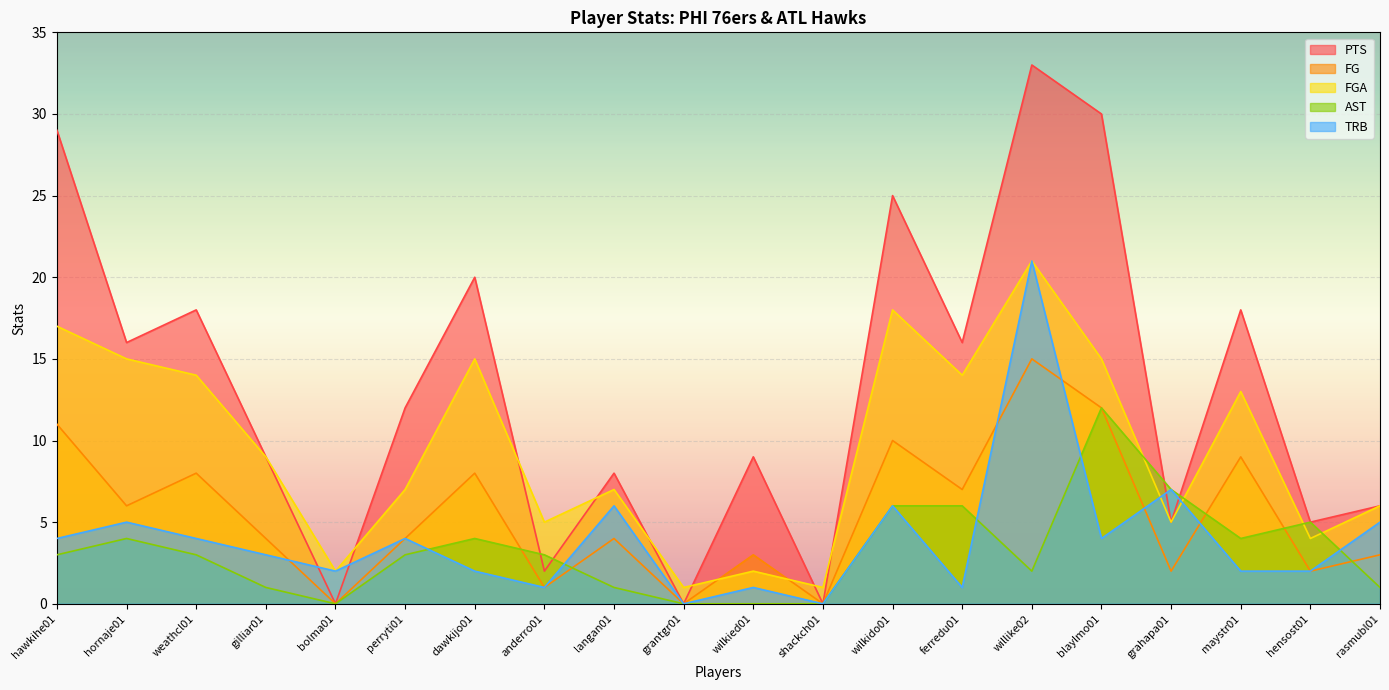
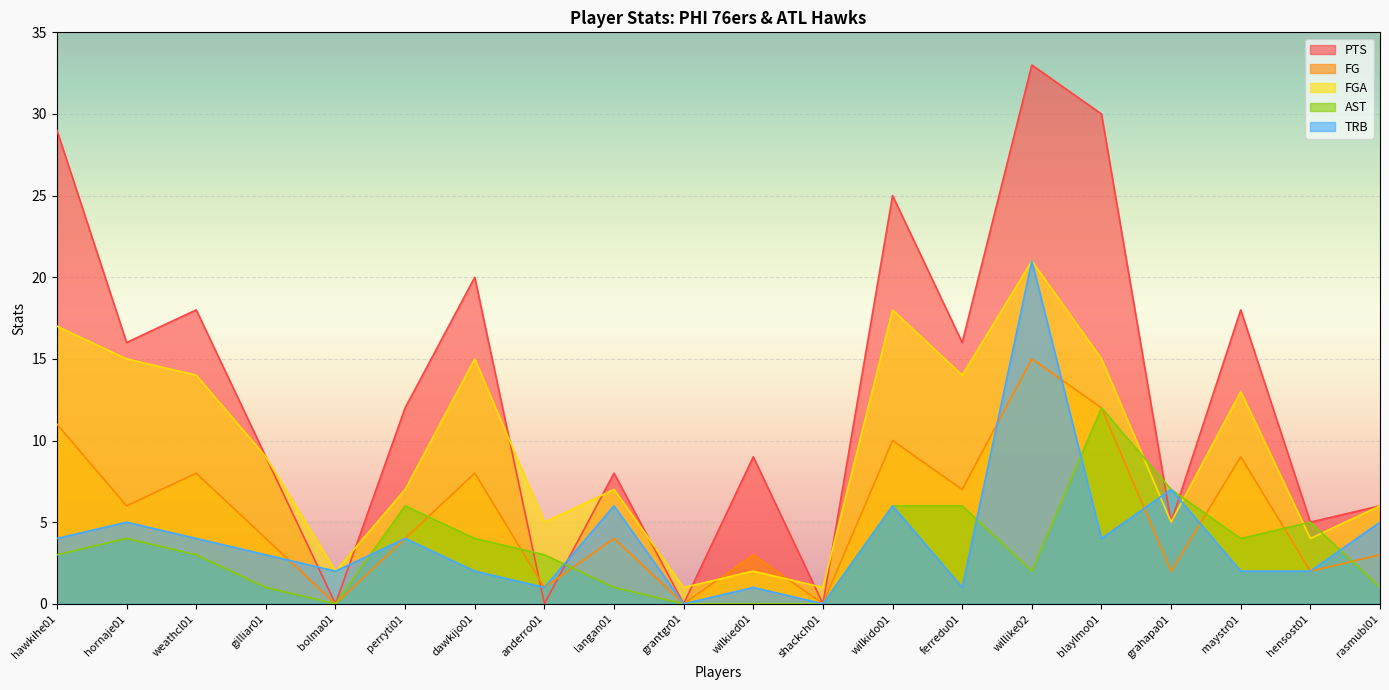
AST, perryti01: 3 -> 6
PTS, anderro01: 2 -> 0
